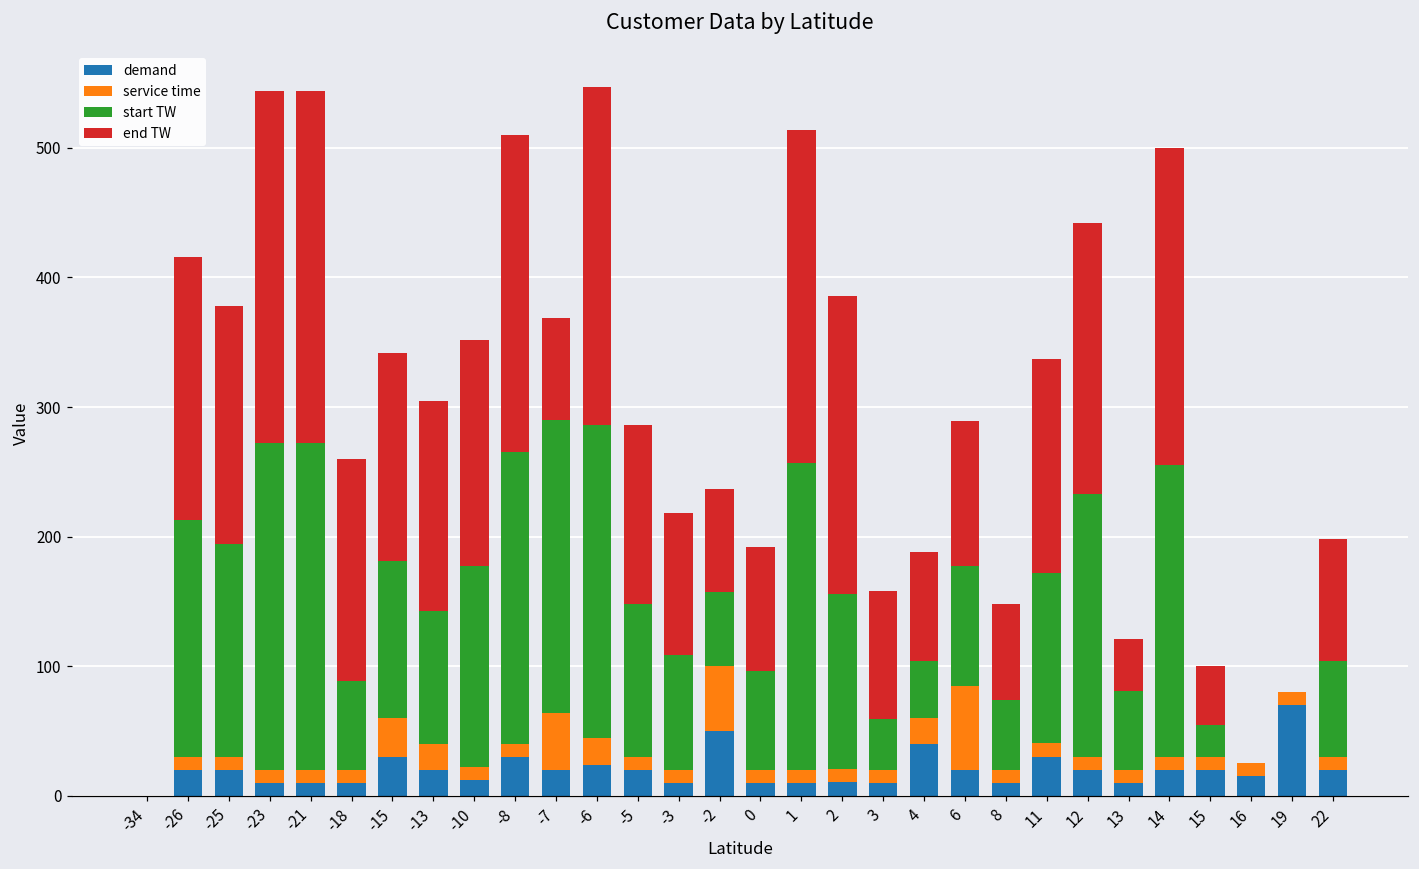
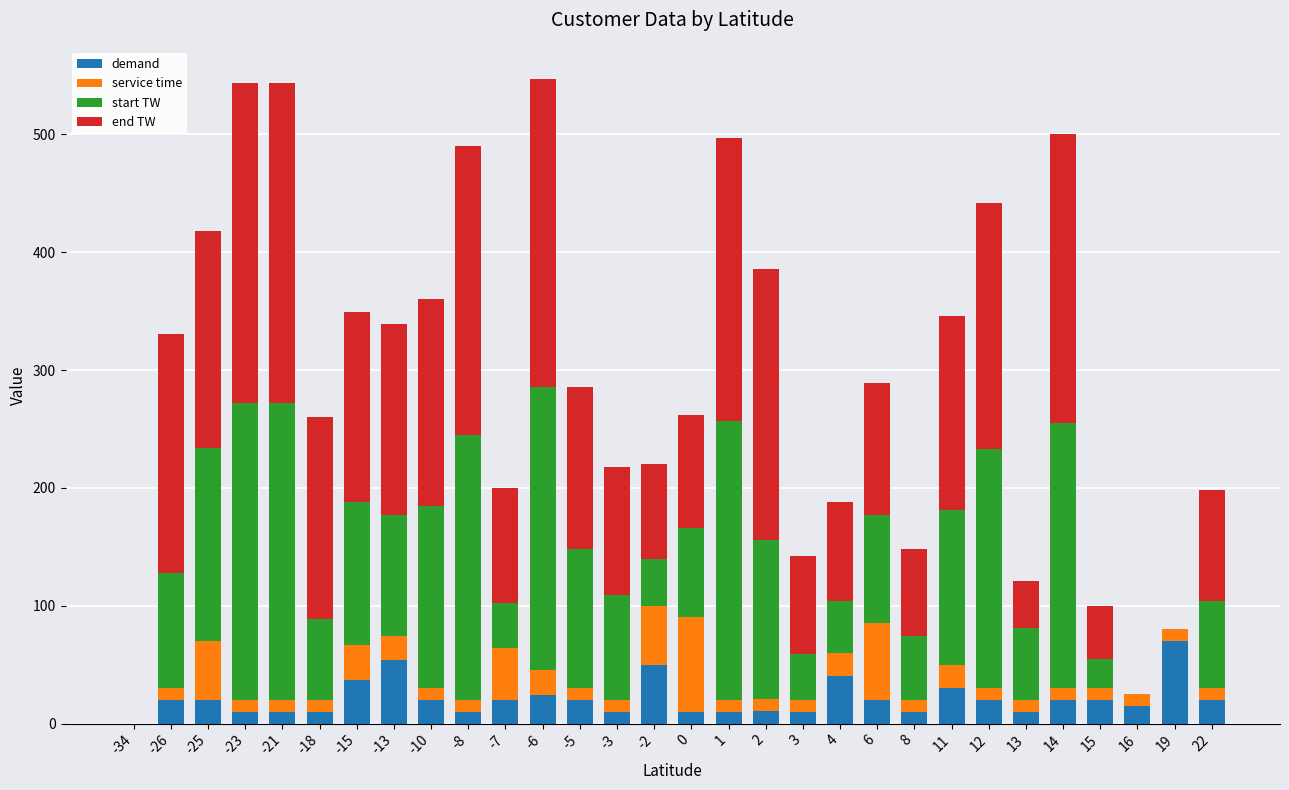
start TW, -26: 183 -> 98
service time, -25: 10 -> 50
demand, -15: 30 -> 37
demand, -13: 20 -> 54
demand, -10: 12 -> 20
demand, -8: 30 -> 10
start TW, -7: 226 -> 38
end TW, -7: 79 -> 98
start TW, -2: 57 -> 40
service time, 0: 10 -> 80
end TW, 1: 257 -> 240
end TW, 3: 99 -> 83
service time, 11: 11 -> 20
